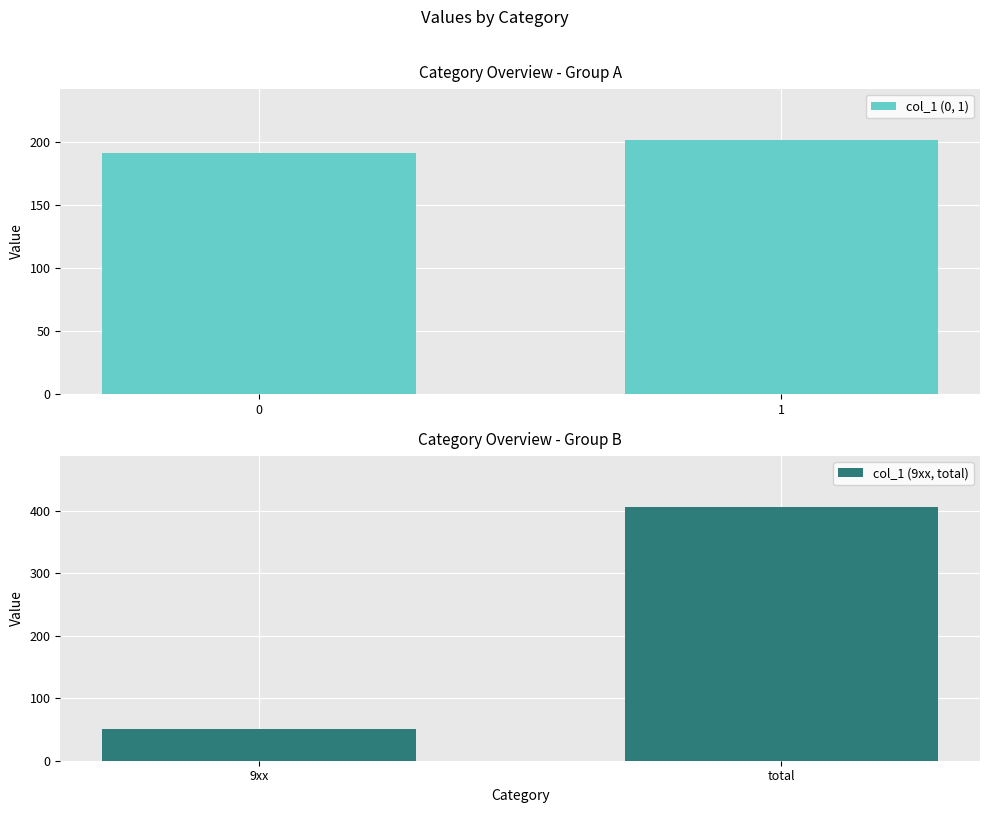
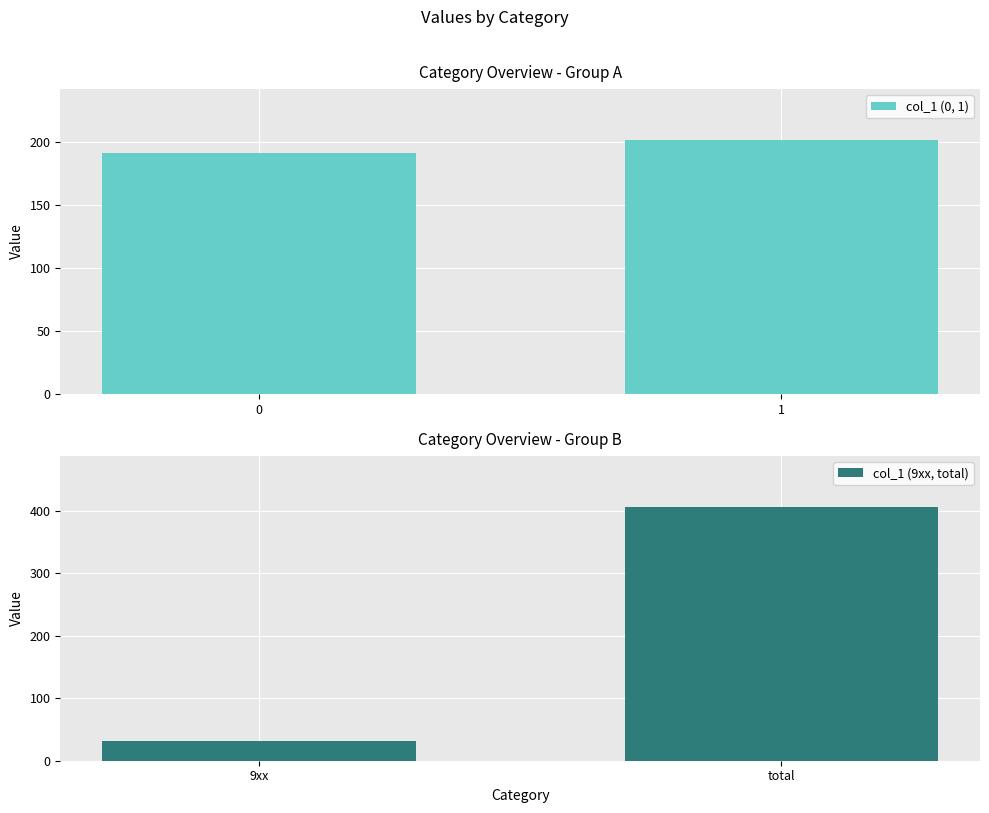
Category Overview - Group B, 9xx: 50 -> 30
